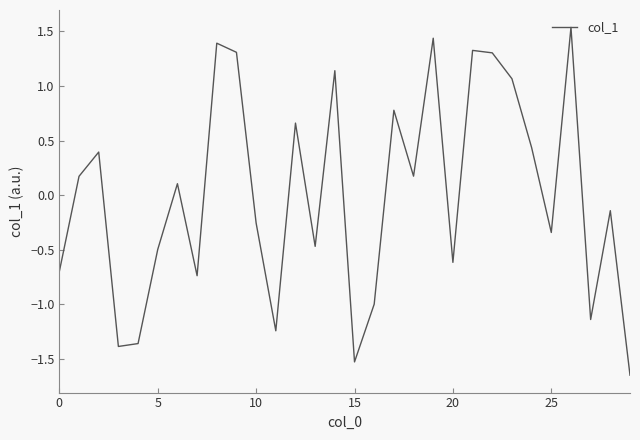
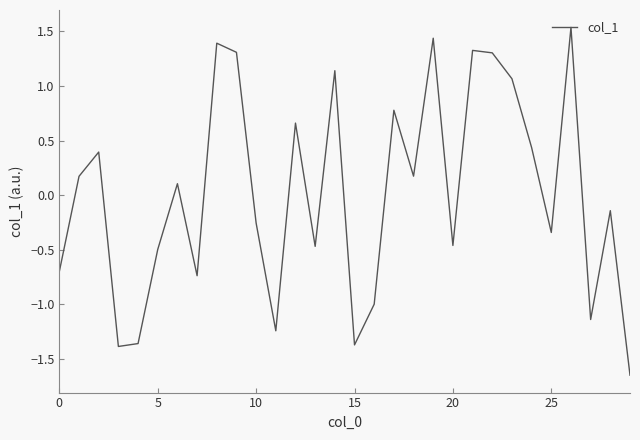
15: -1.53 -> -1.37
20: -0.61 -> -0.46
